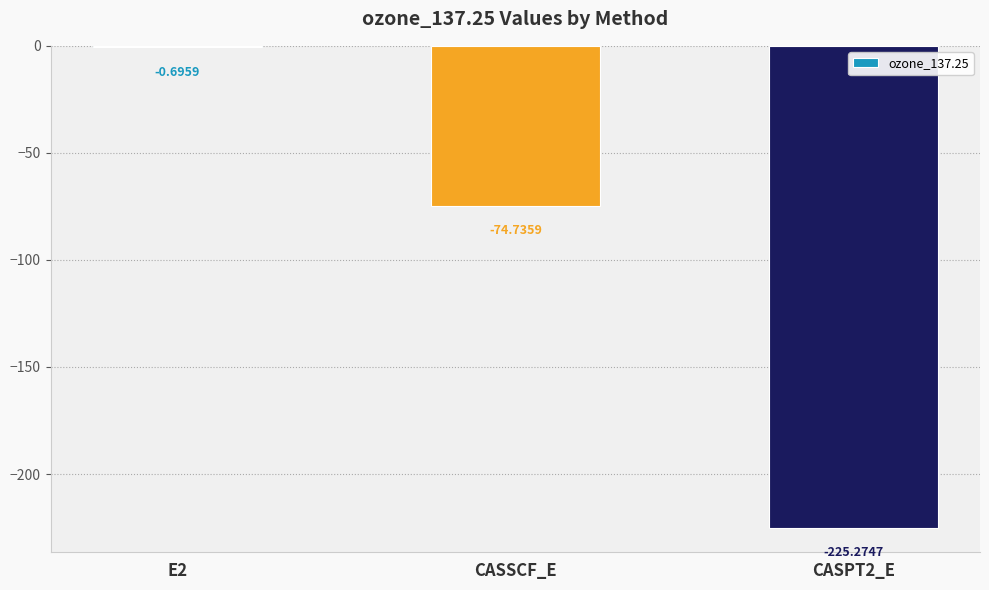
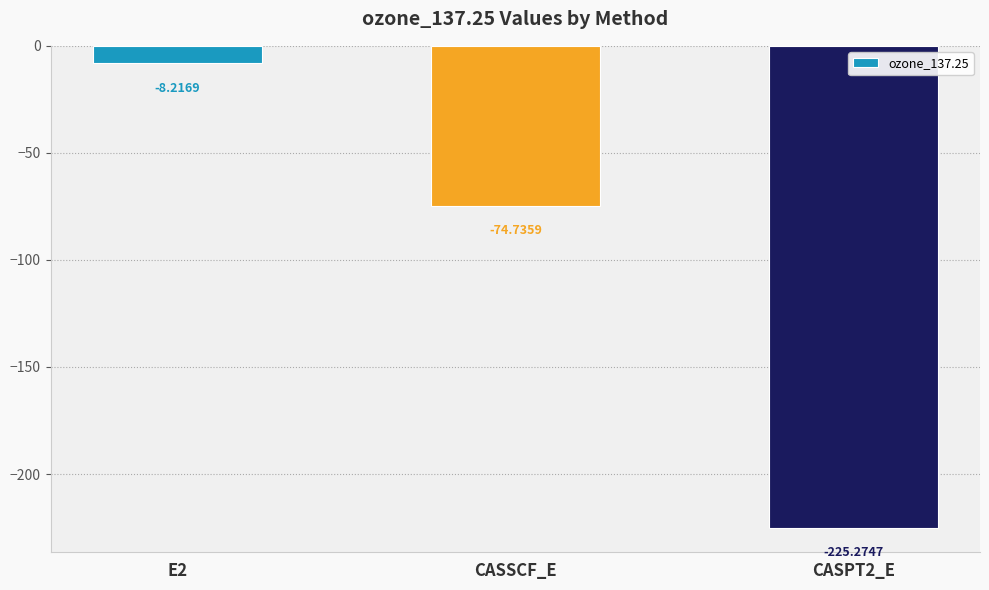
E2: -0.6959 -> -8.2169
